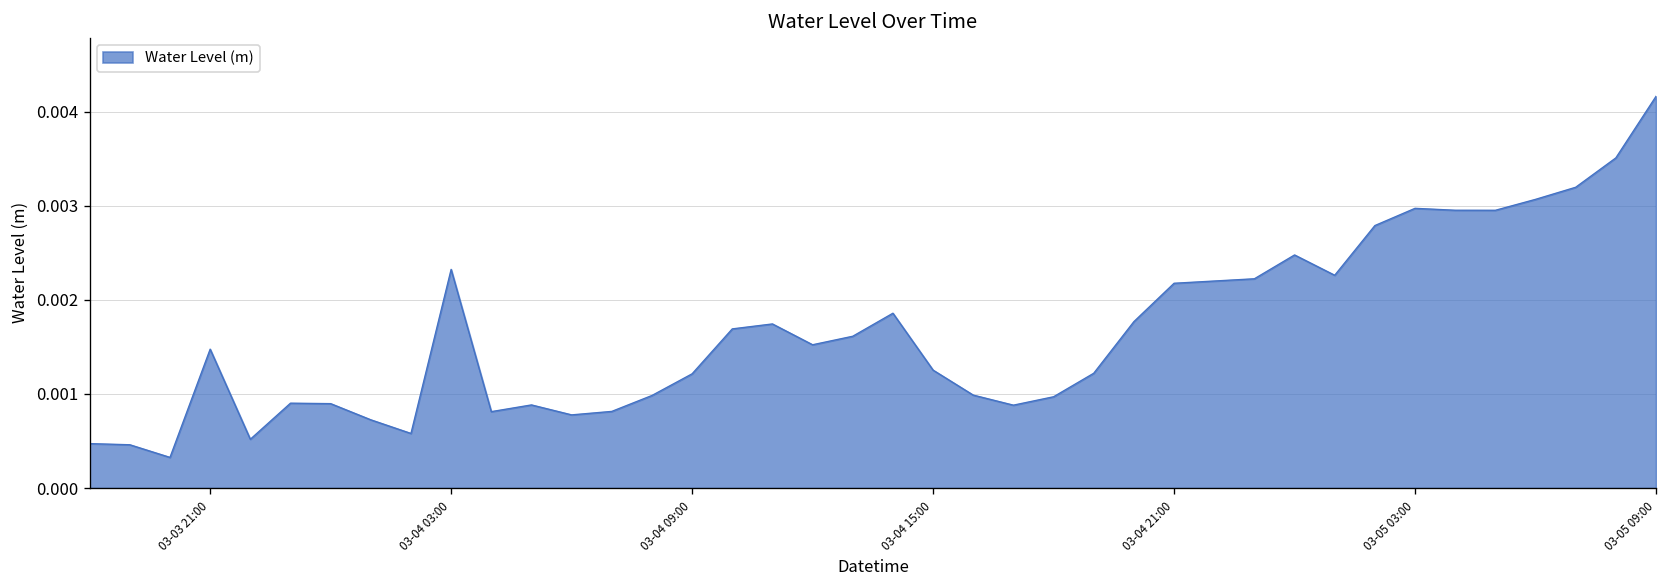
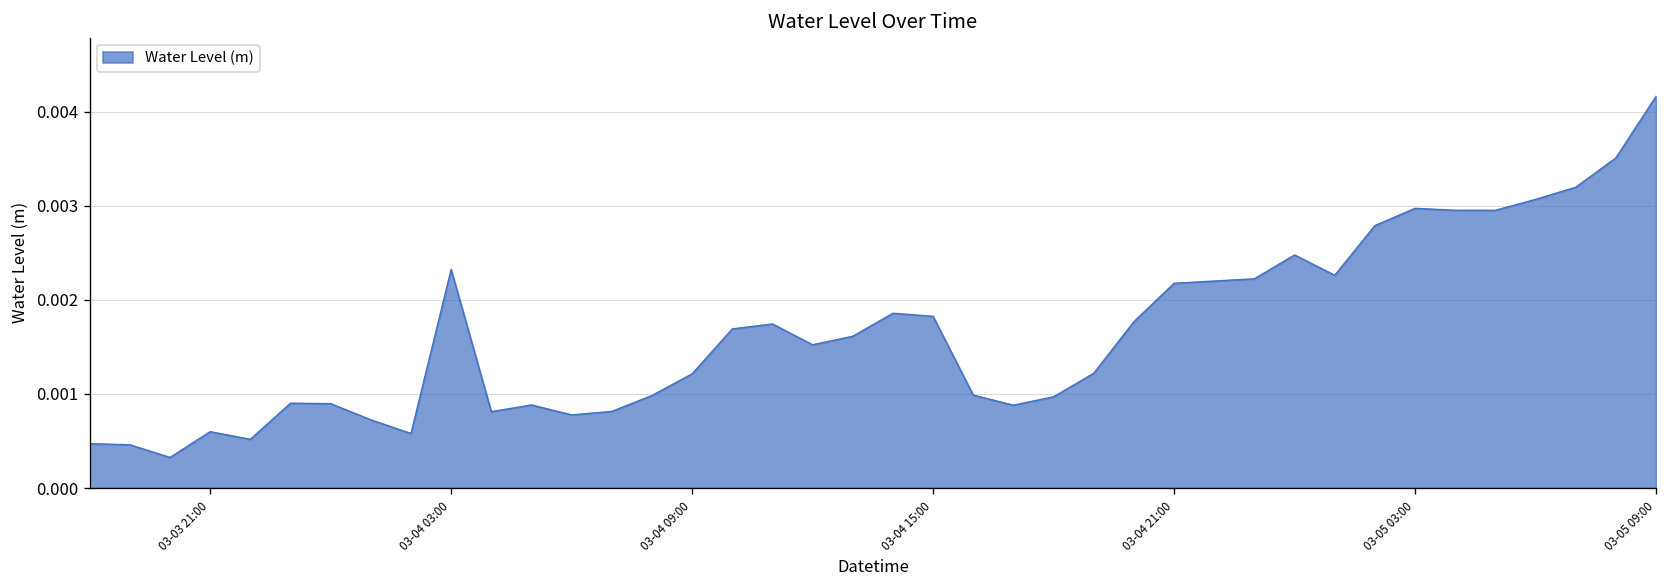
03-03 21:00: 0.0015 -> 0.0006
03-04 15:00: 0.0013 -> 0.0018
